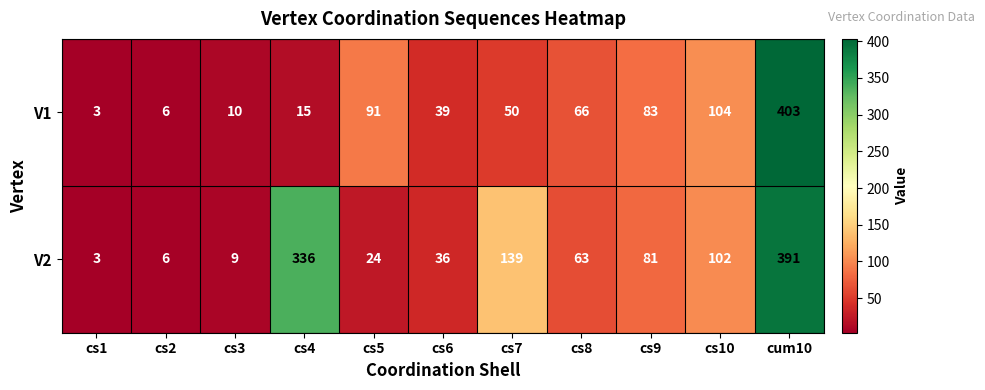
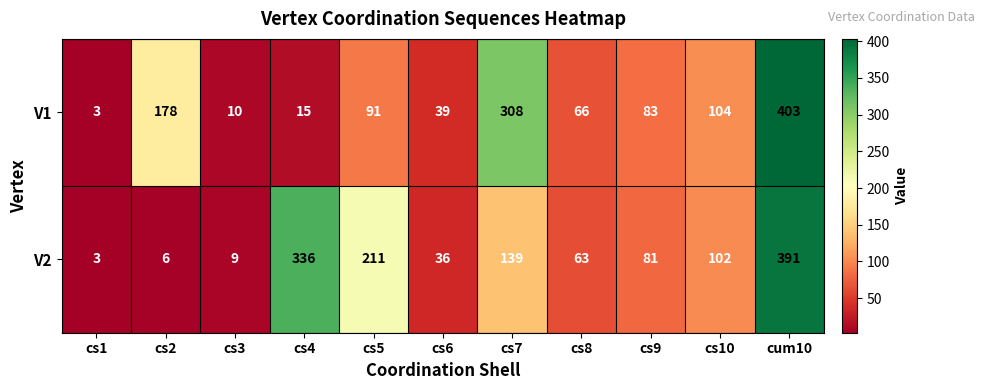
V1, cs2: 6 -> 178
V1, cs7: 50 -> 308
V2, cs5: 24 -> 211
